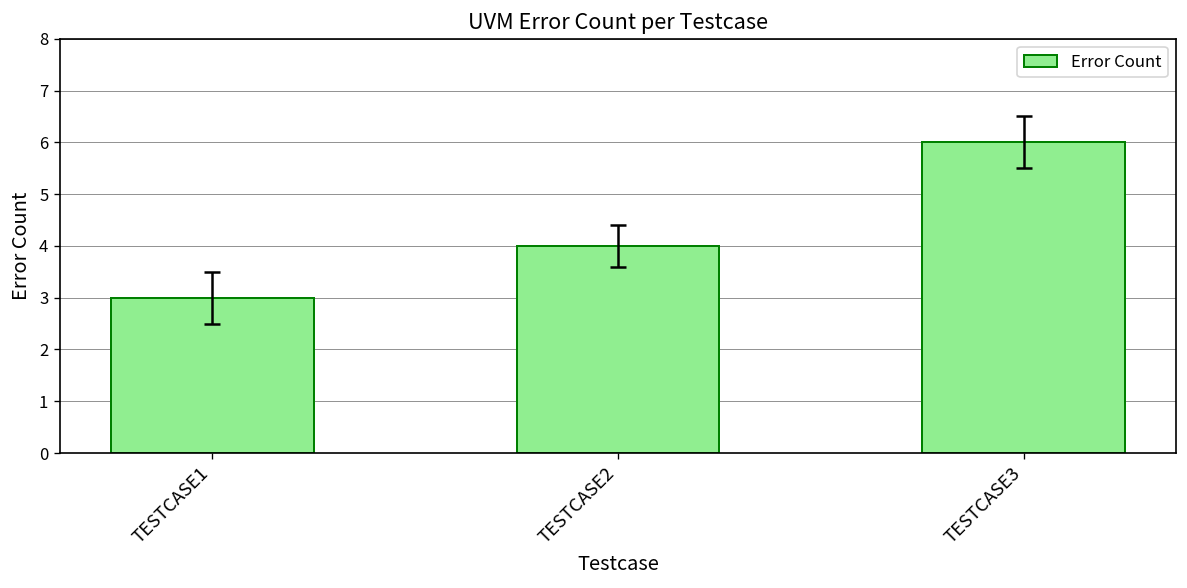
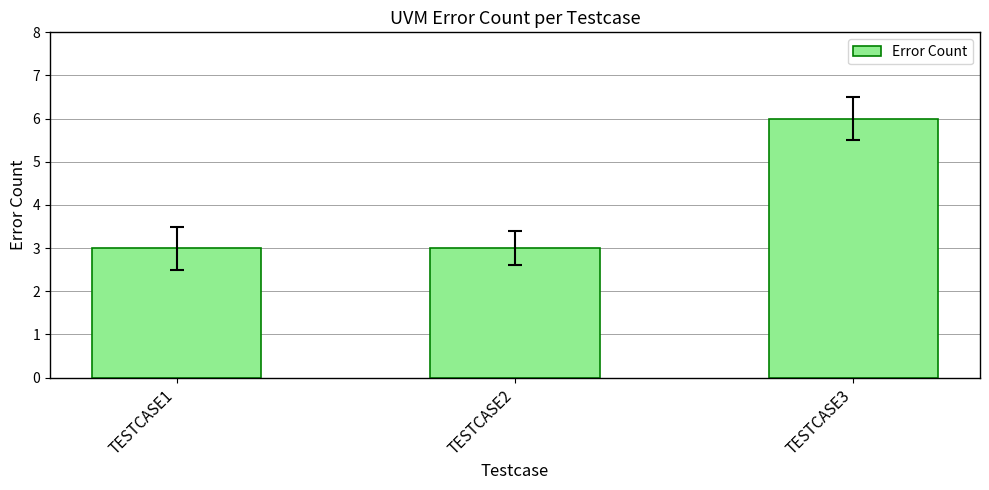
Error Count, TESTCASE2: 4 -> 3
